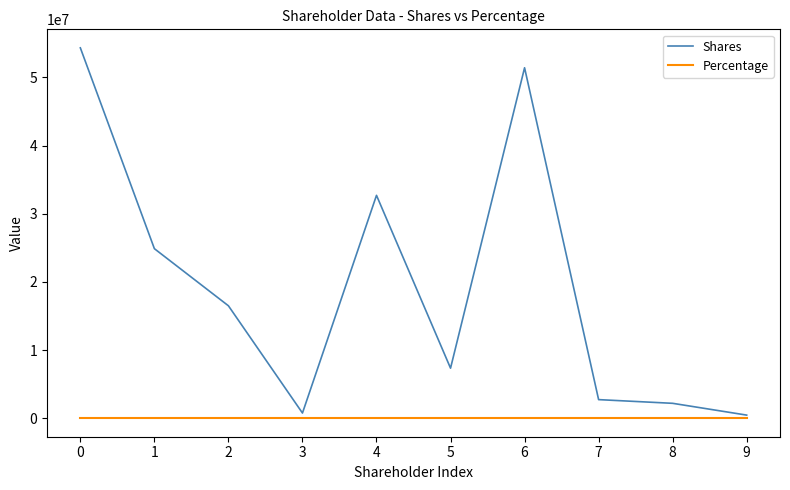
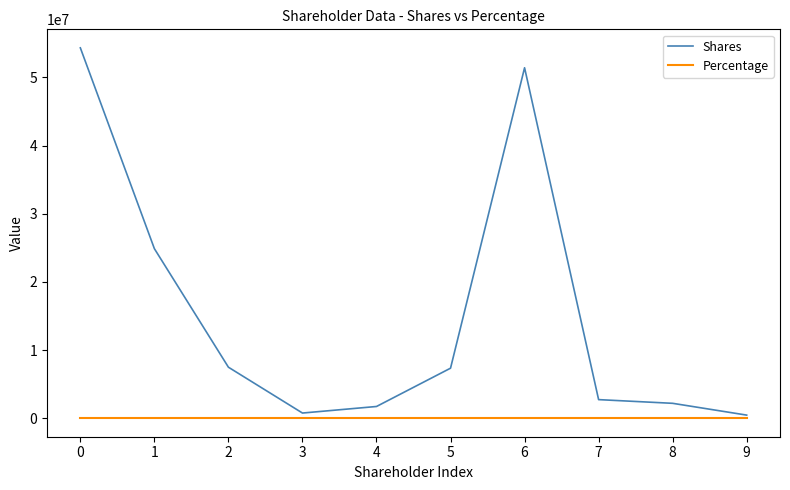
Shares, 2: 16000000 -> 7000000
Shares, 4: 33000000 -> 2000000
